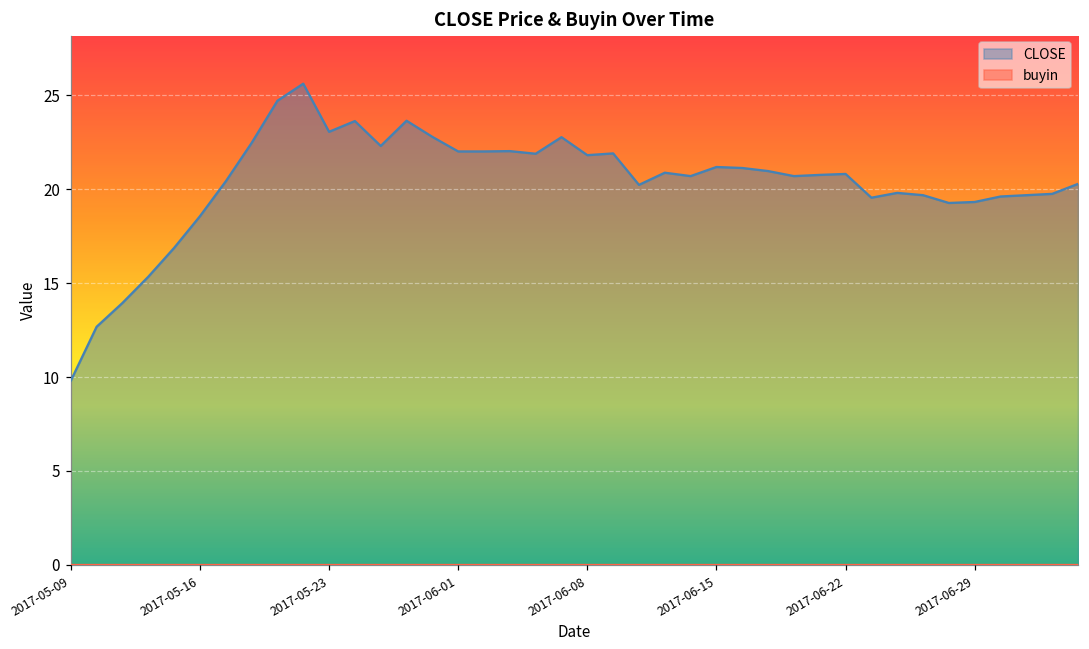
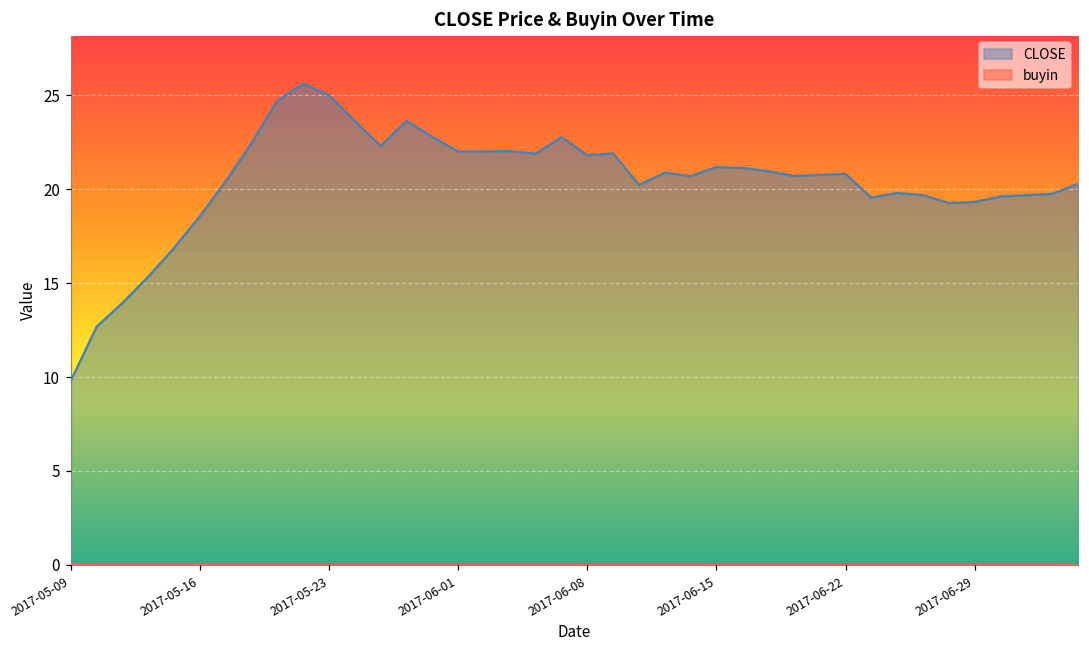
CLOSE, 2017-05-23: 23.1 -> 25.0
